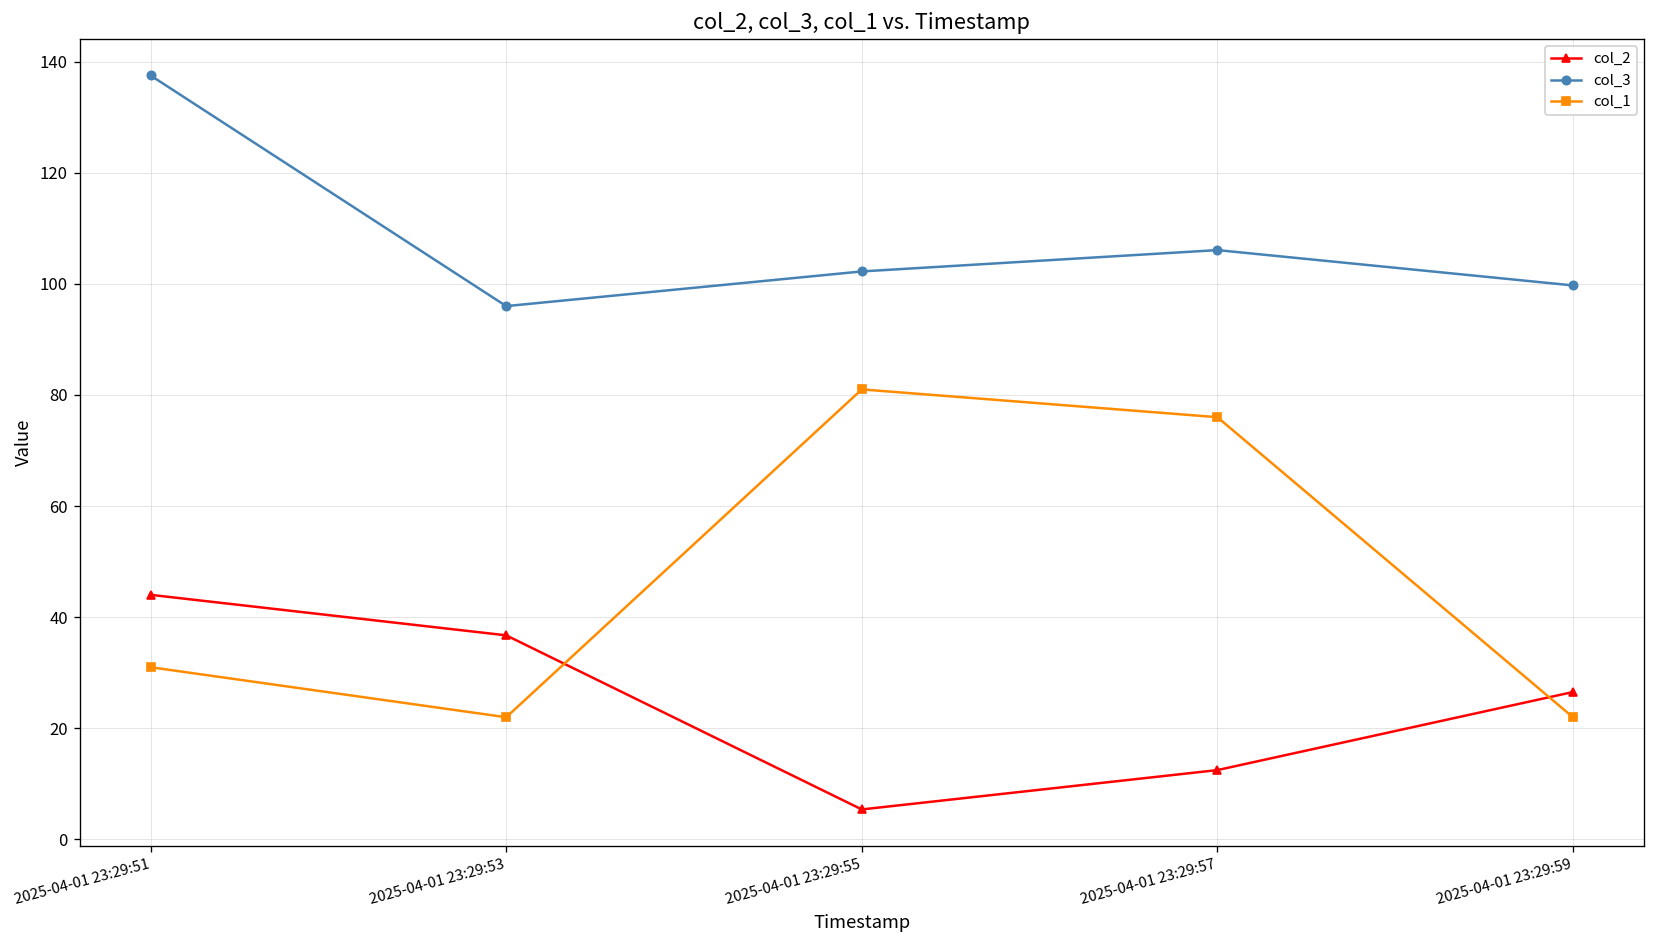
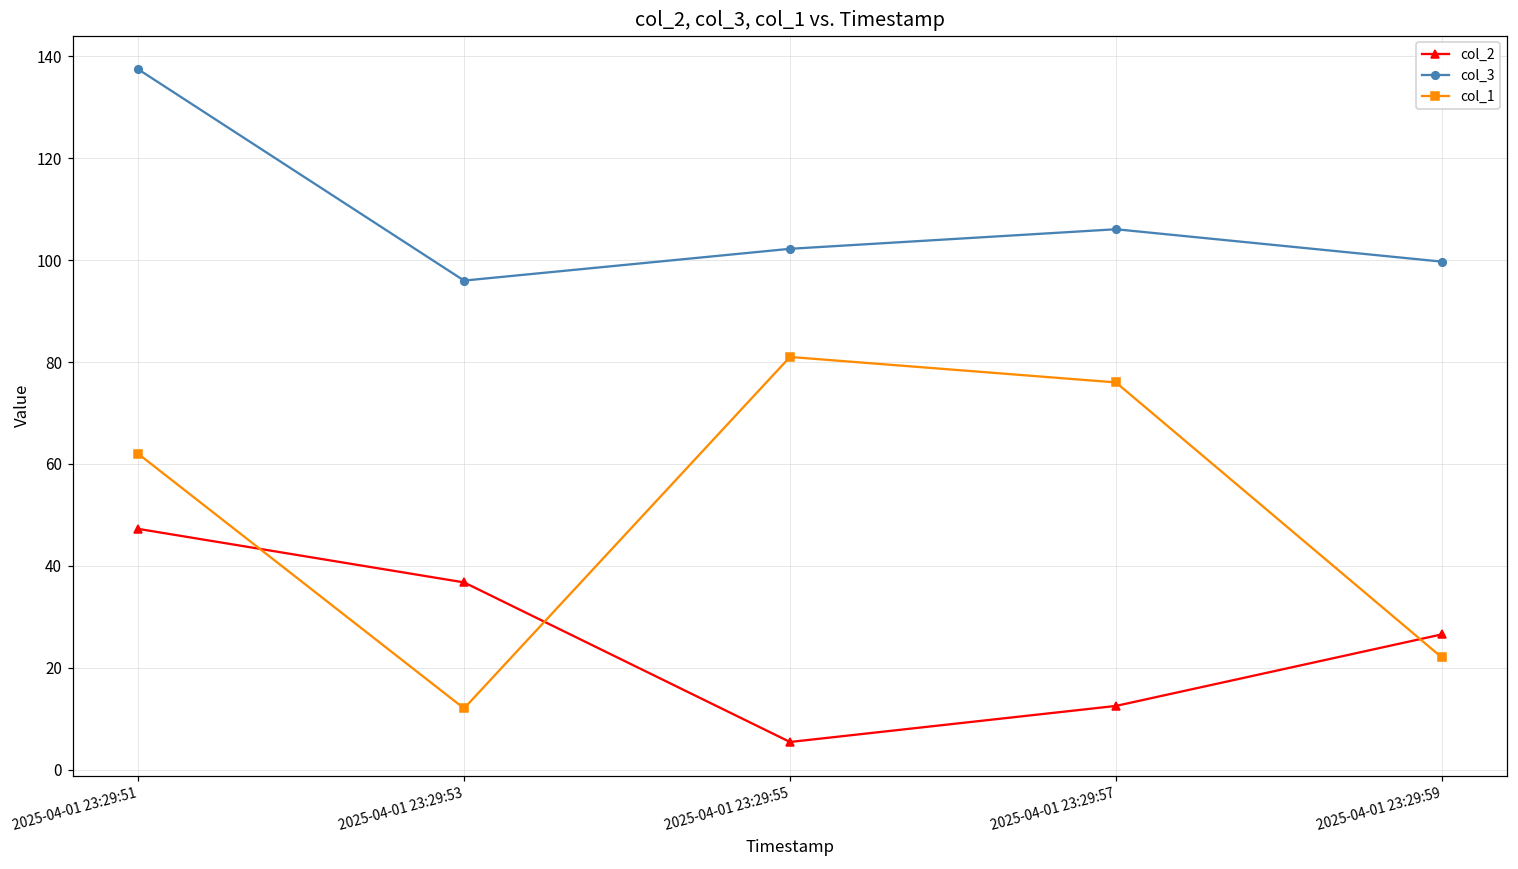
col_2, 2025-04-01 23:29:51: 44 -> 47
col_1, 2025-04-01 23:29:51: 31 -> 62
col_1, 2025-04-01 23:29:53: 22 -> 12
